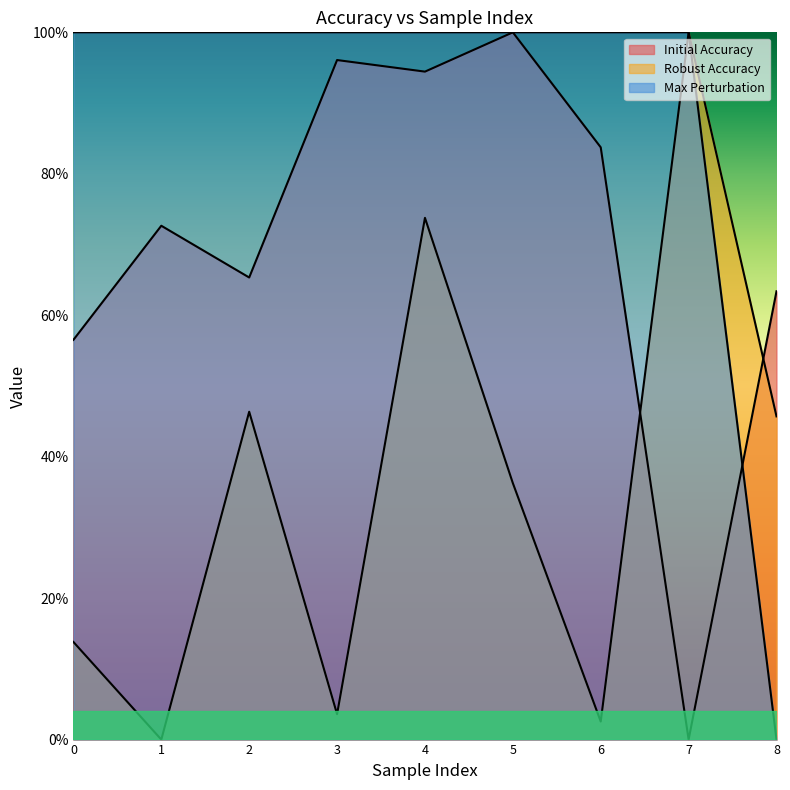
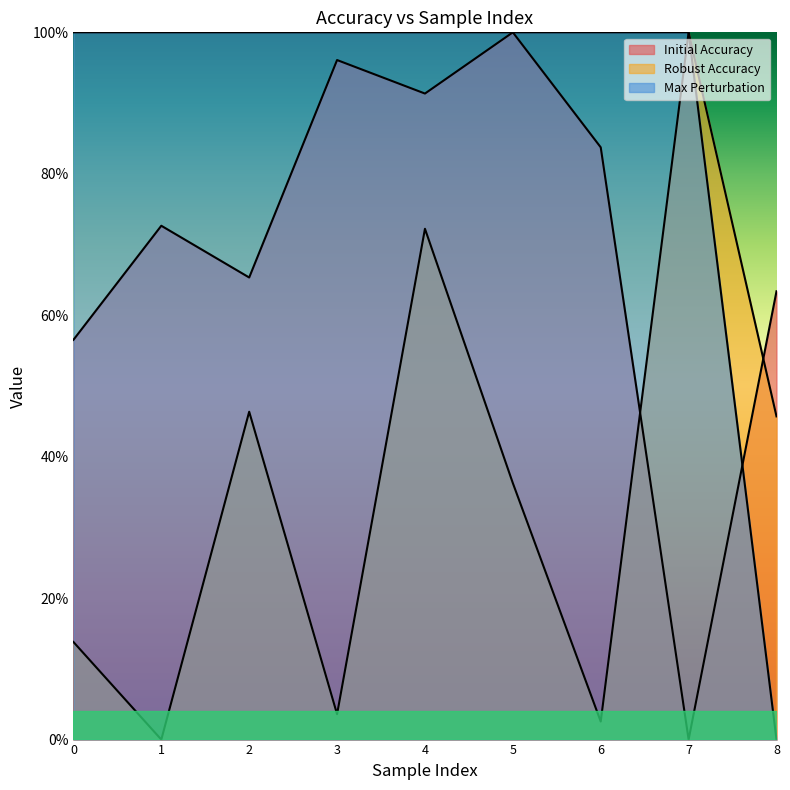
Initial Accuracy, 4: 94% -> 91%
Robust Accuracy, 4: 74% -> 72%
